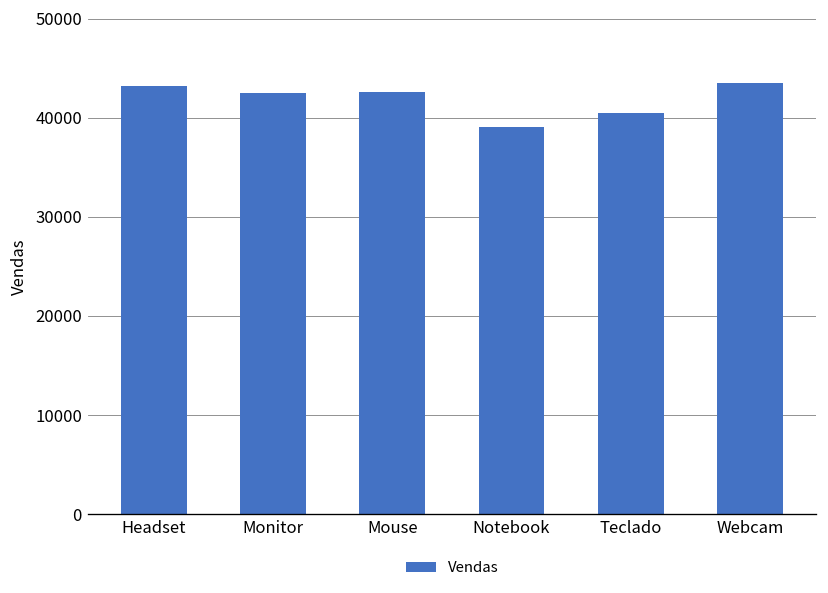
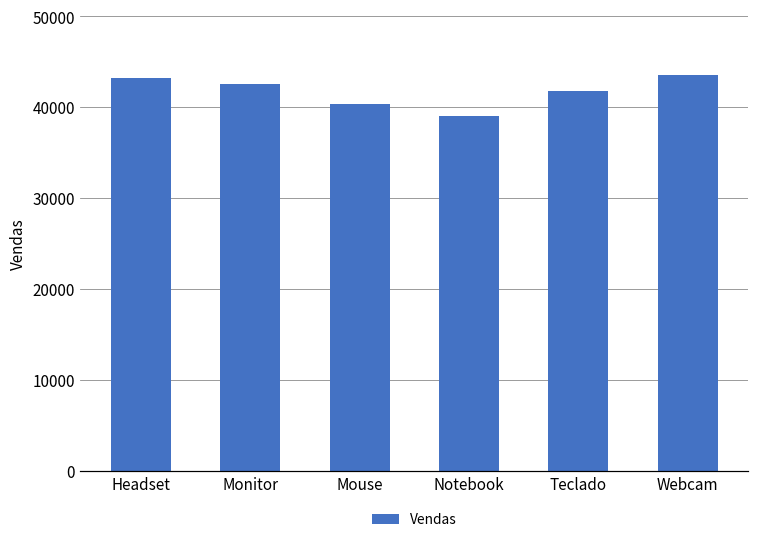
Mouse: 43000 -> 40000
Teclado: 40000 -> 42000
